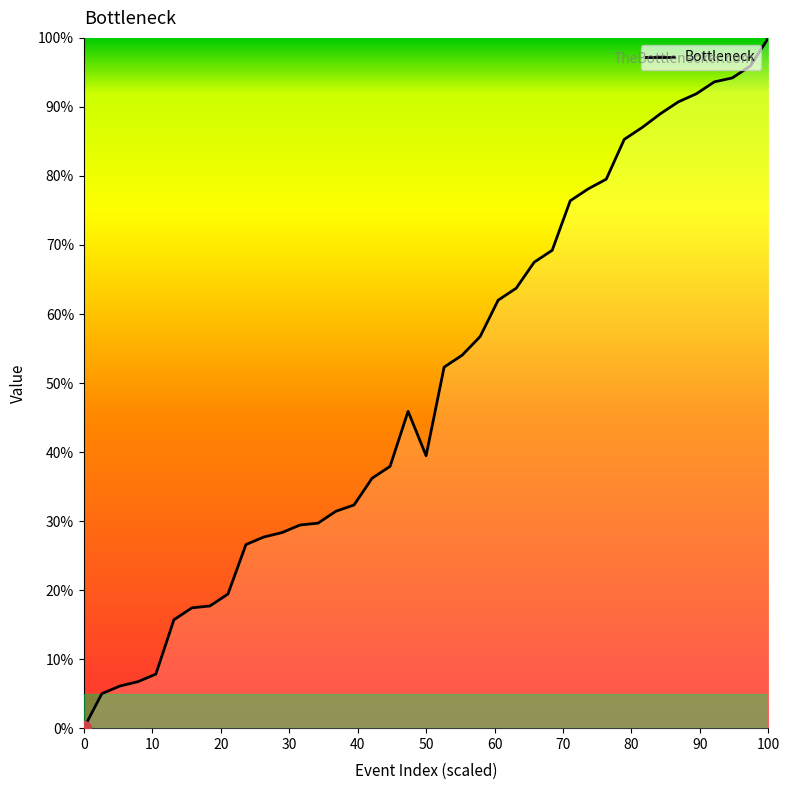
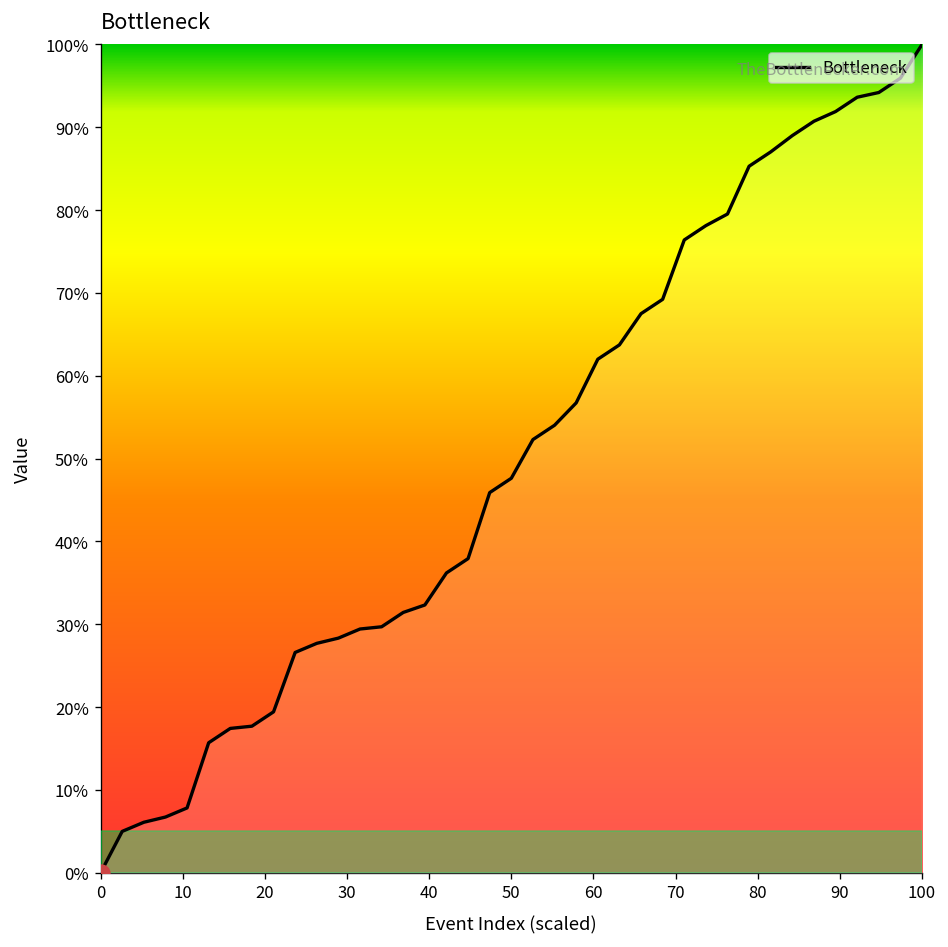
Bottleneck, 50: 39% -> 48%
